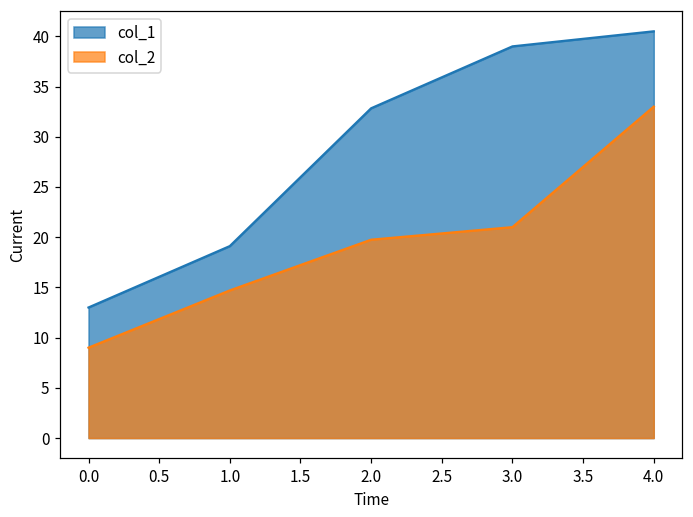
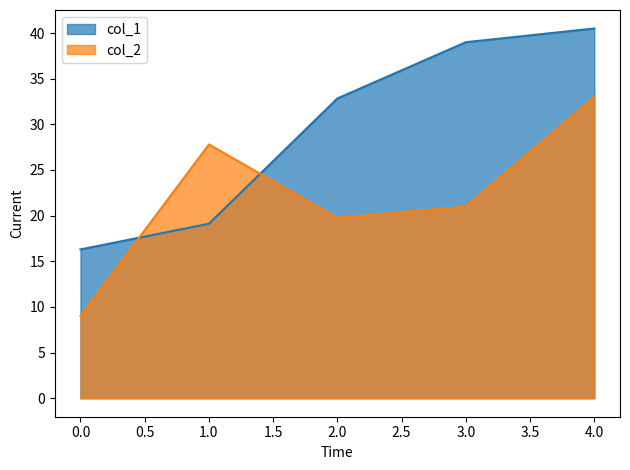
col_1, 0.0: 13 -> 16
col_2, 1.0: 15 -> 28
